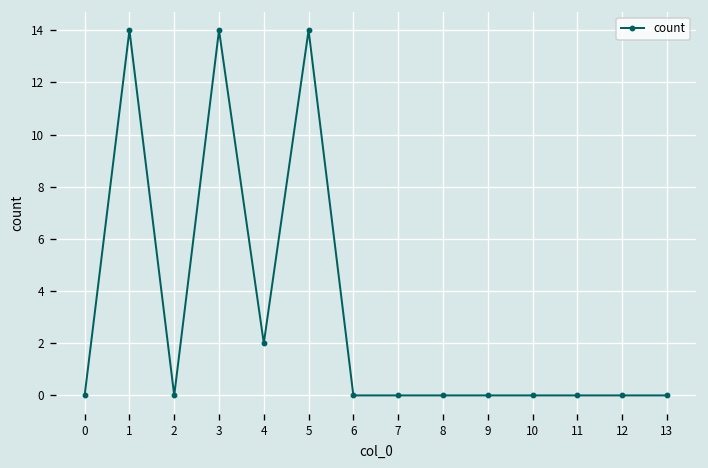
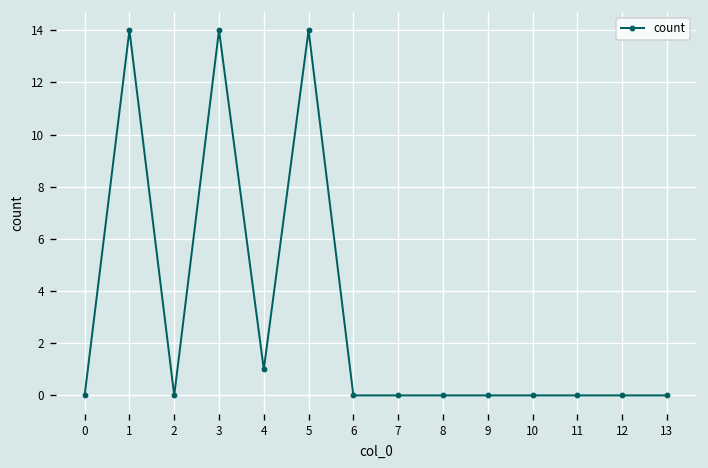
4: 2 -> 1
